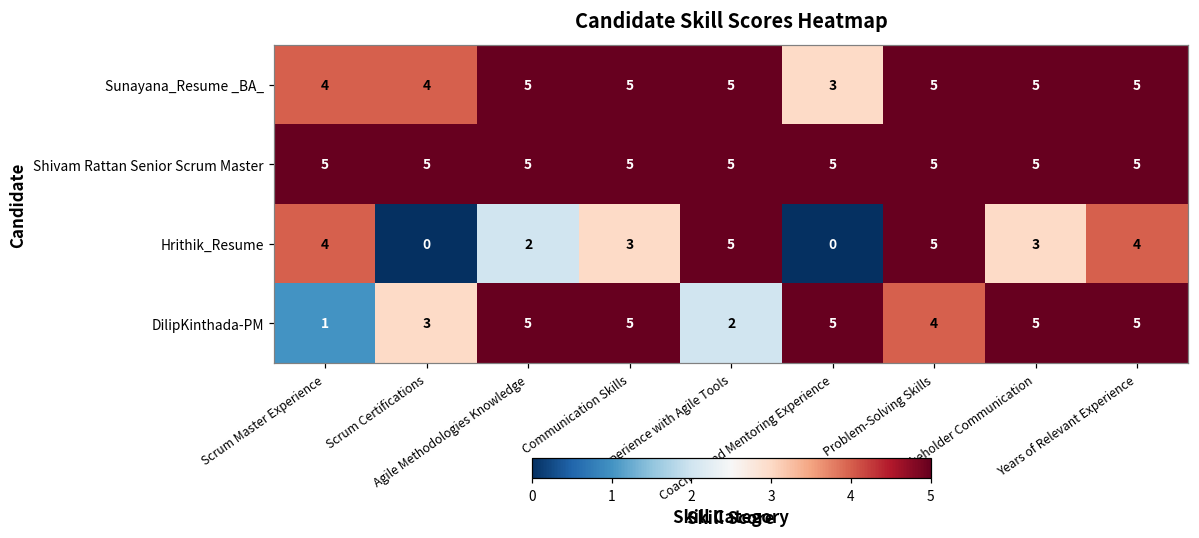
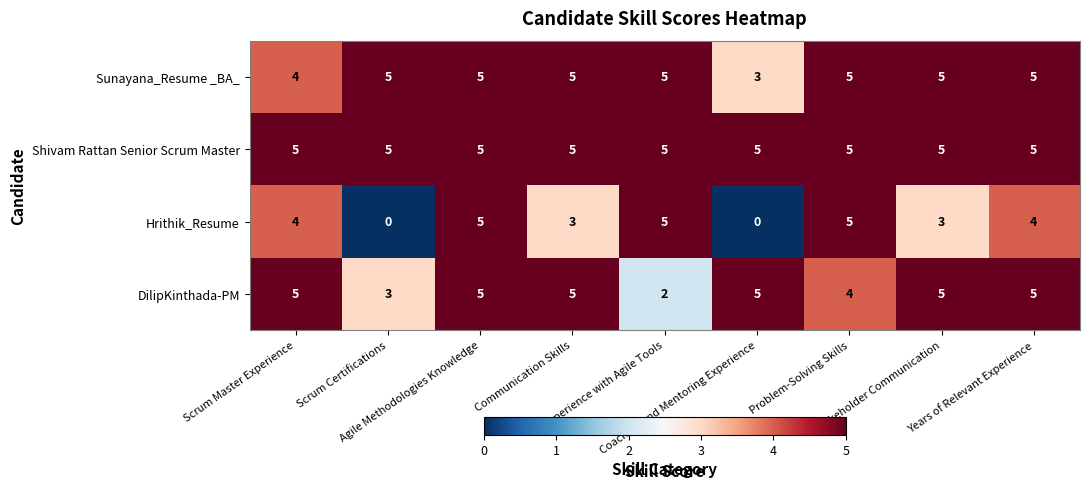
Sunayana_Resume _BA_, Scrum Certifications: 4 -> 5
Hrithik_Resume, Agile Methodologies Knowledge: 2 -> 5
DilipKinthada-PM, Scrum Master Experience: 1 -> 5
